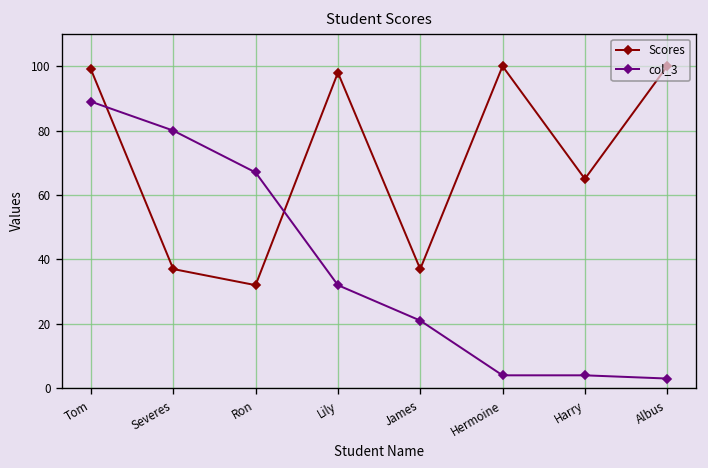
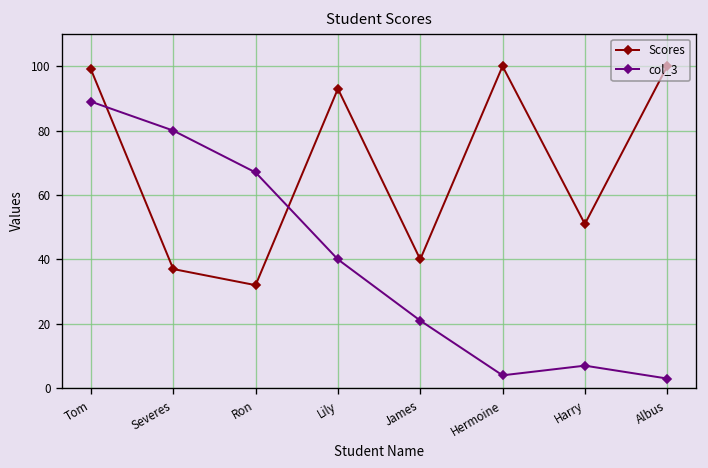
Scores, Lily: 98 -> 93
col_3, Lily: 32 -> 40
Scores, James: 37 -> 40
Scores, Harry: 65 -> 51
col_3, Harry: 4 -> 7
